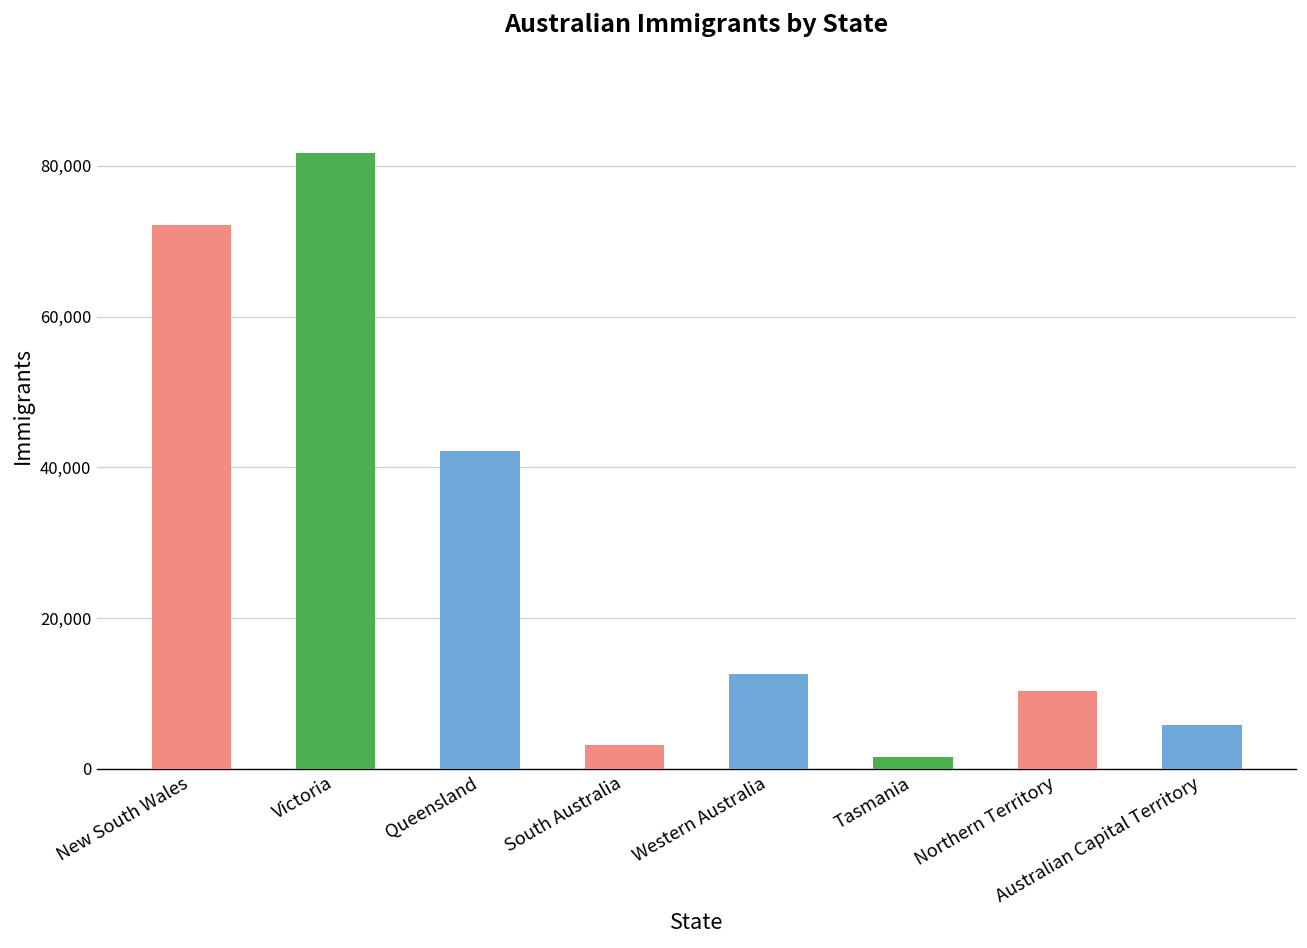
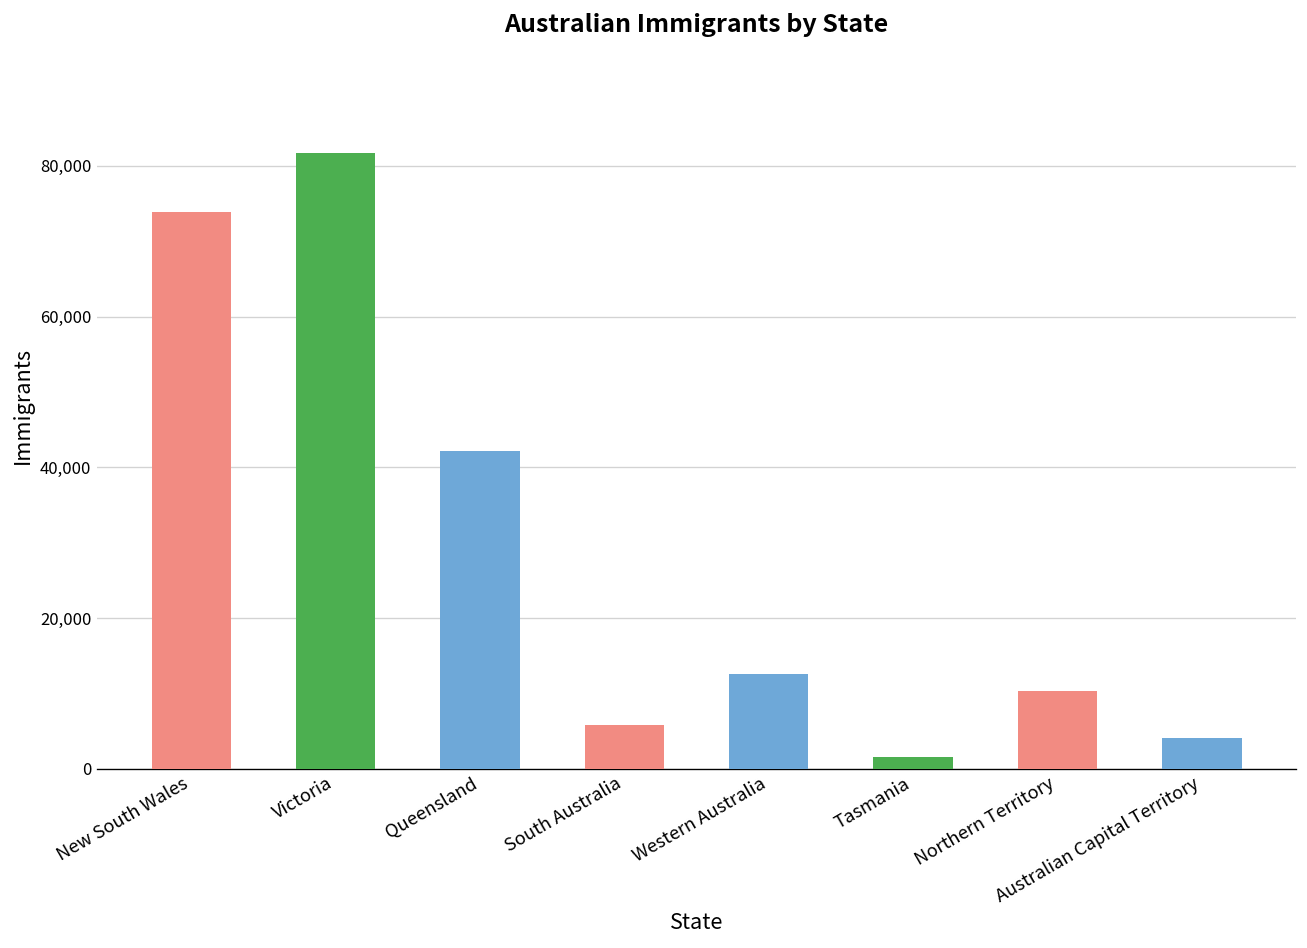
New South Wales: 72,000 -> 74,000
South Australia: 3,000 -> 6,000
Australian Capital Territory: 6,000 -> 4,000
